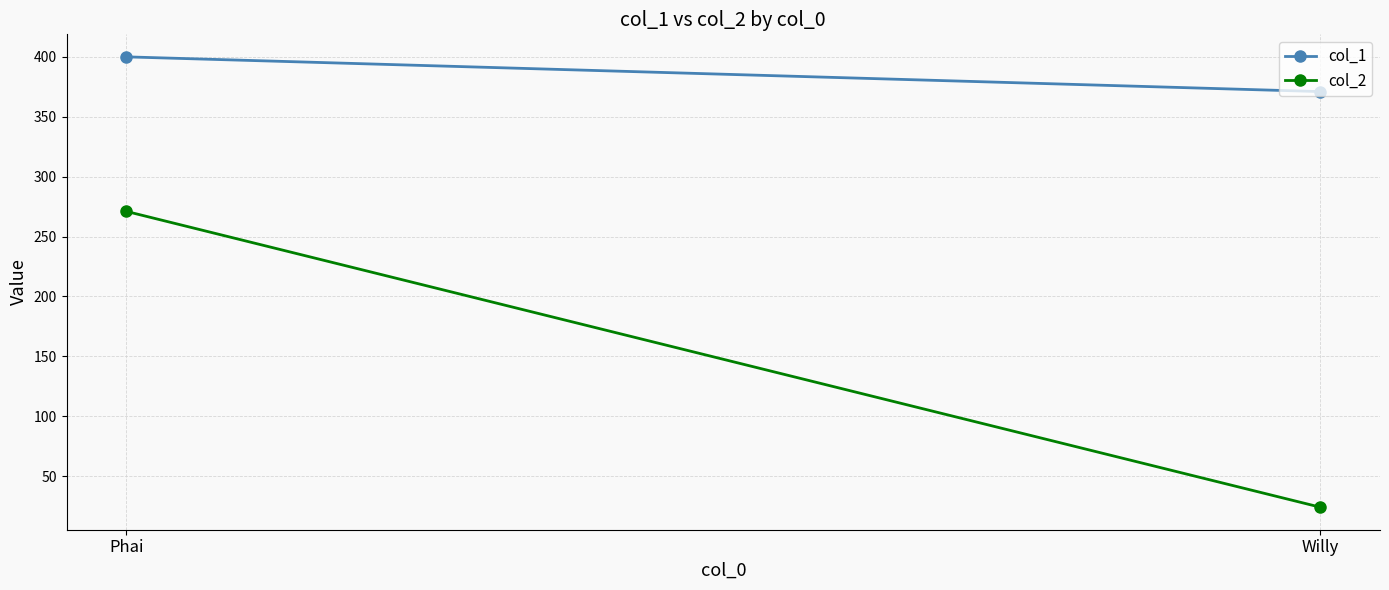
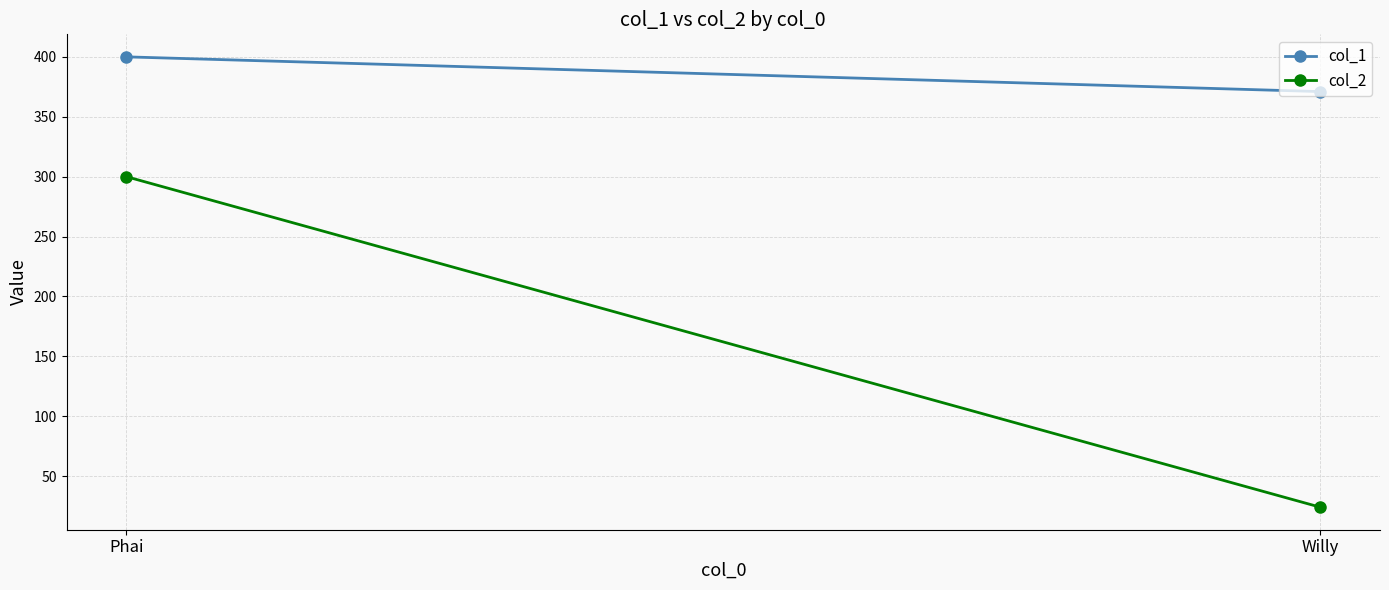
col_2, Phai: 271 -> 300
